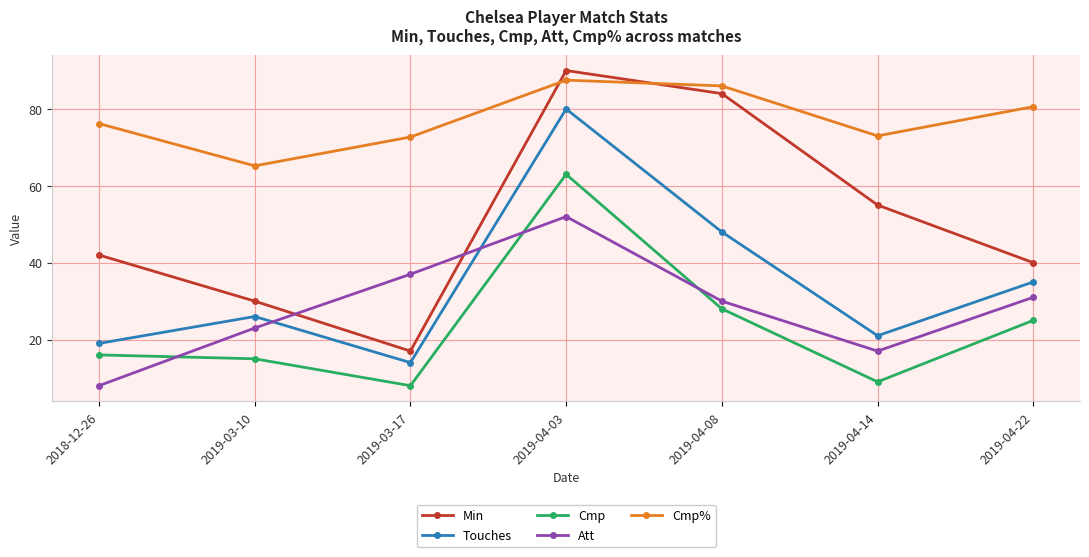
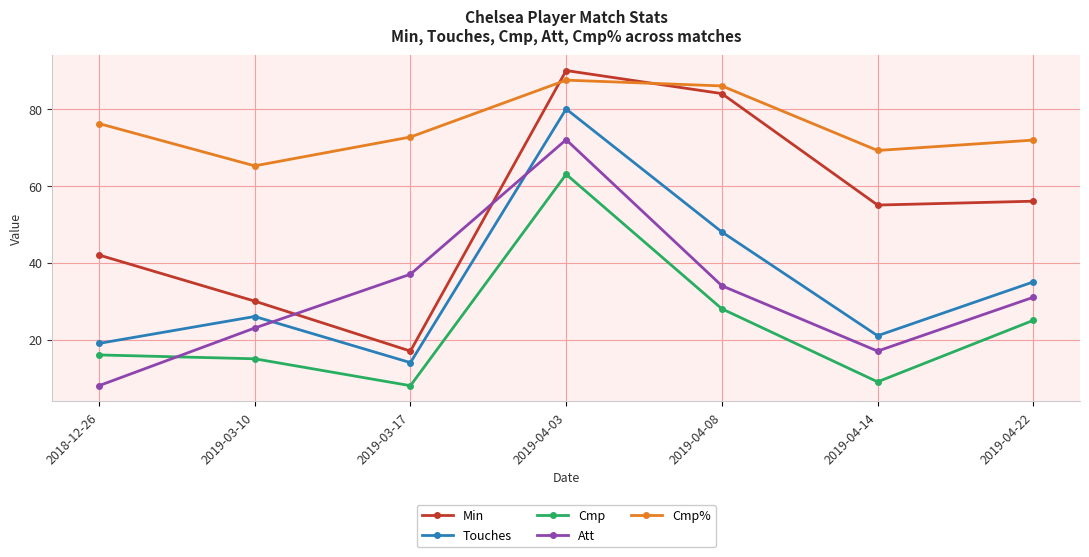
Att, 2019-04-03: 52 -> 72
Att, 2019-04-08: 30 -> 34
Cmp%, 2019-04-14: 73 -> 69
Min, 2019-04-22: 40 -> 56
Cmp%, 2019-04-22: 81 -> 72
